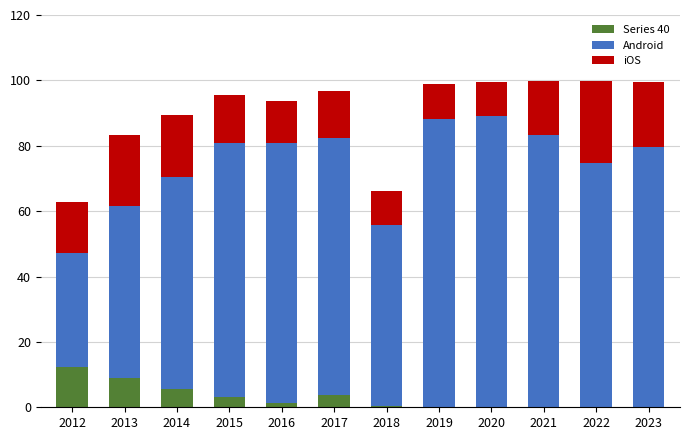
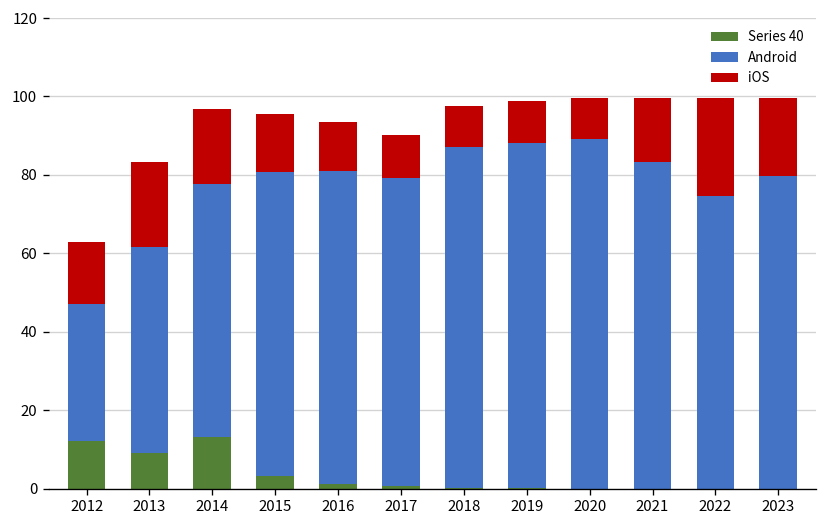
Series 40, 2014: 6 -> 13
Series 40, 2017: 4 -> 1
iOS, 2017: 14 -> 11
Android, 2018: 55 -> 87
